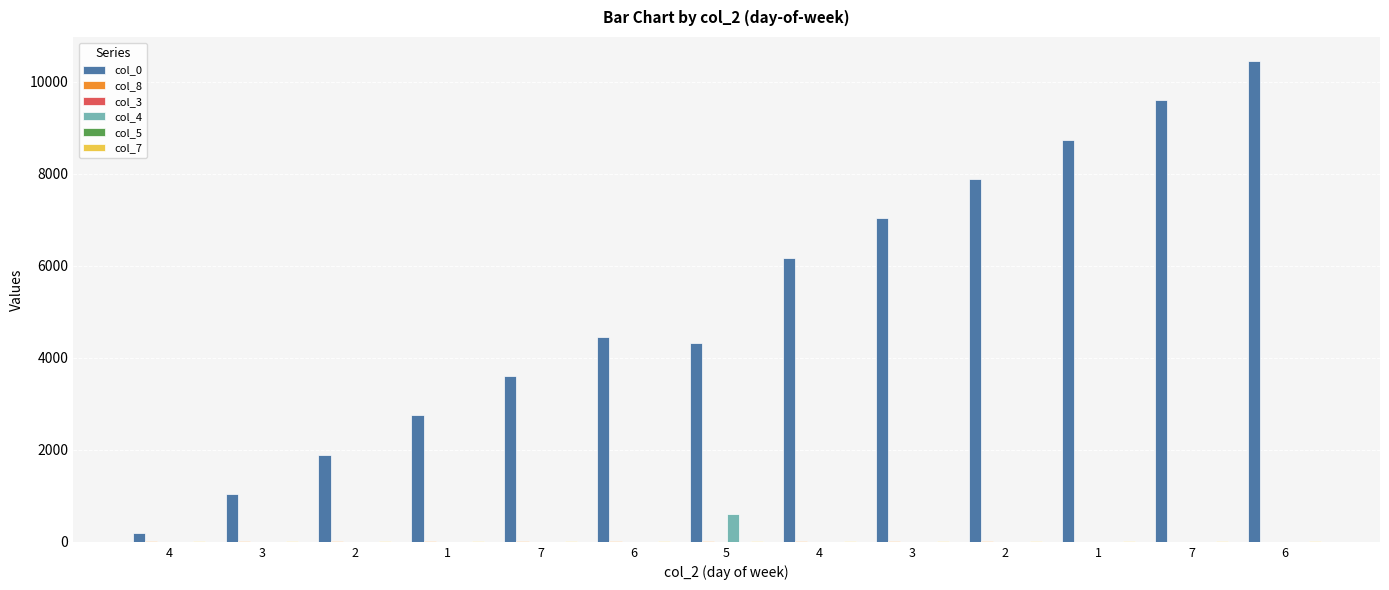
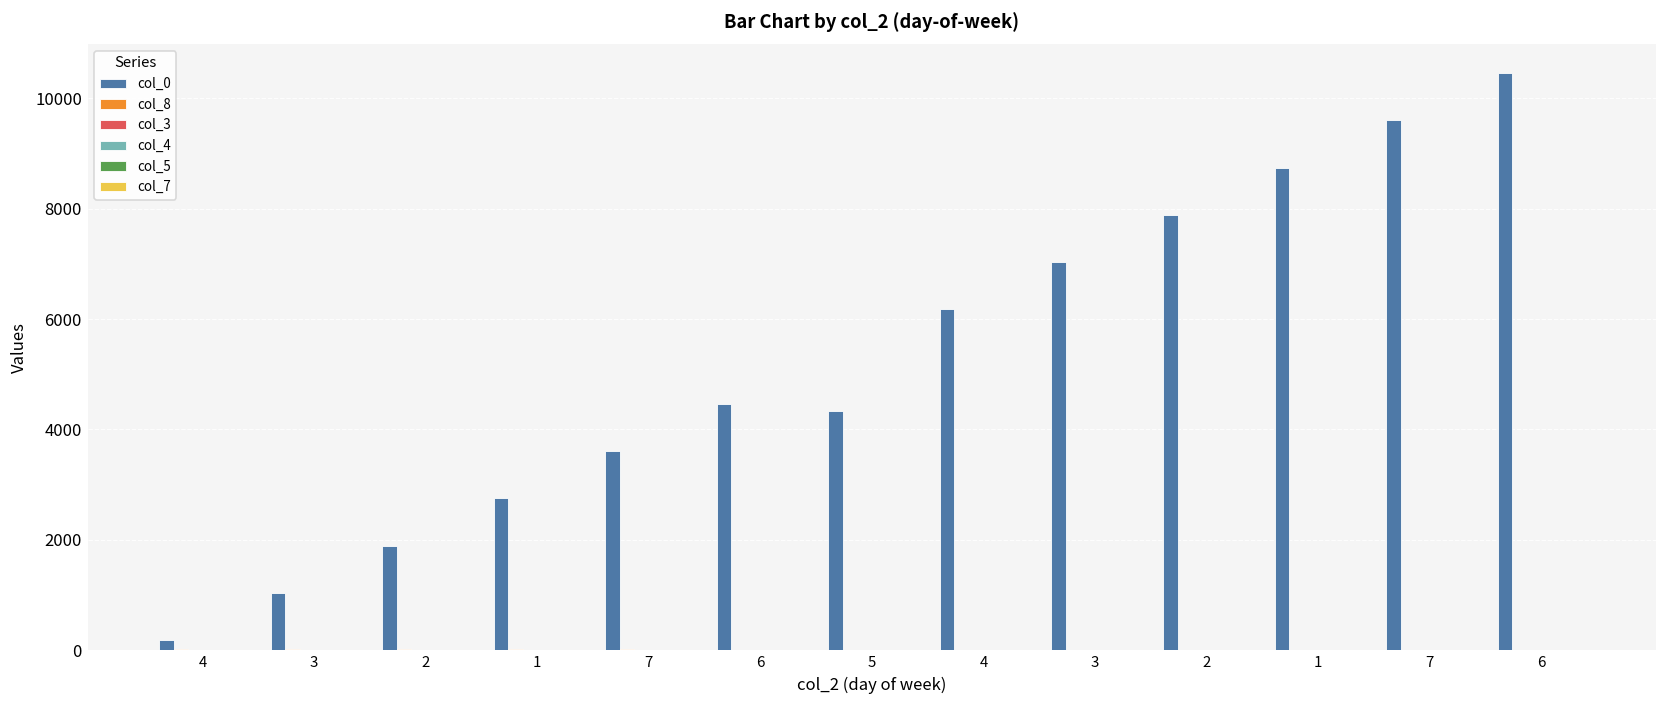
col_4, 5: 600 -> 0
